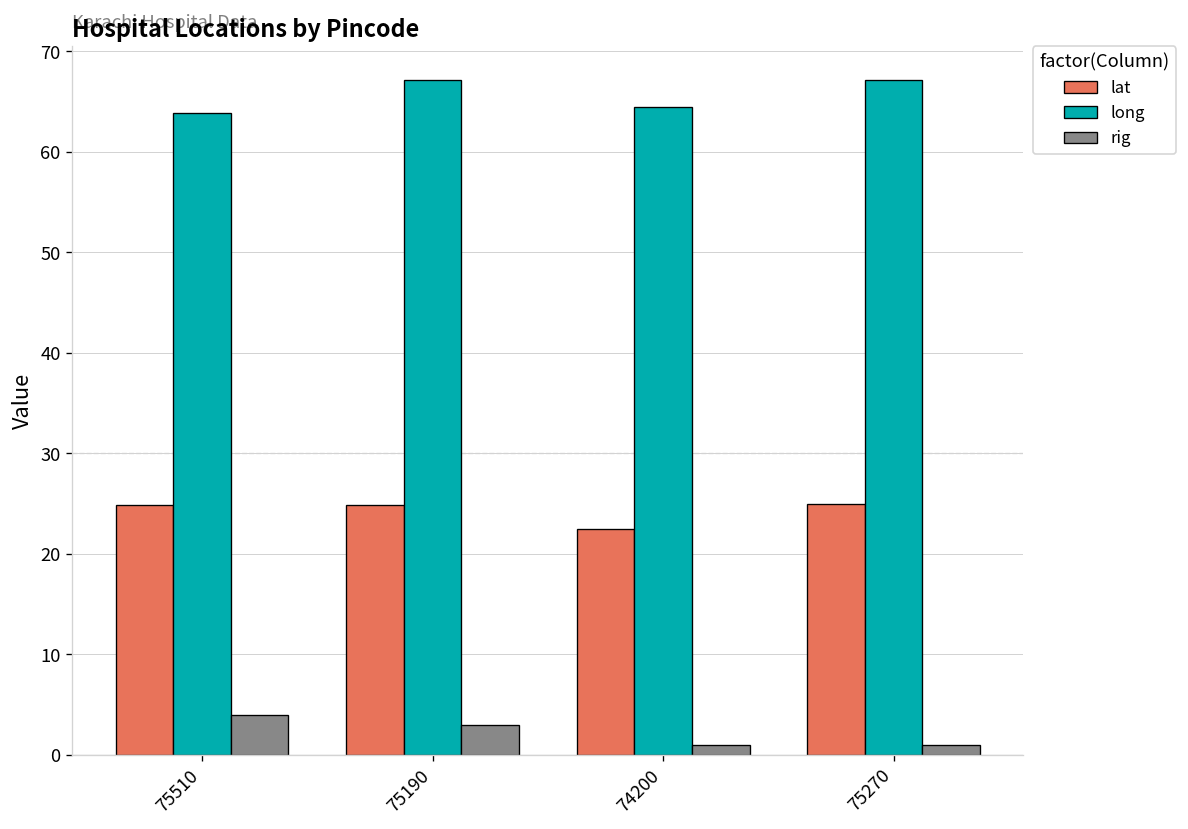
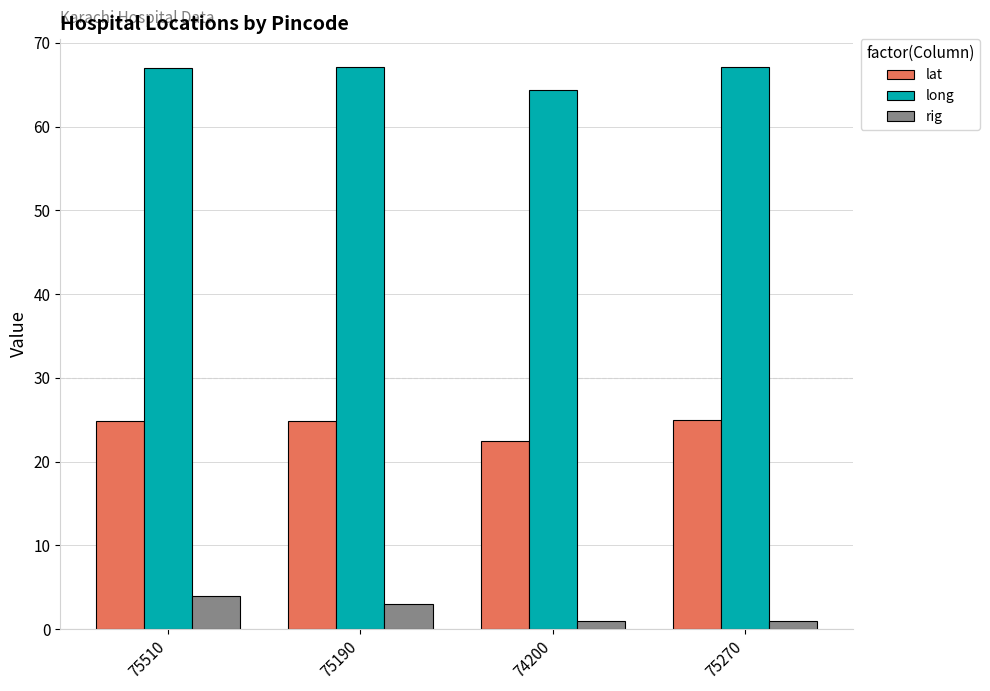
long, 75510: 64 -> 67
